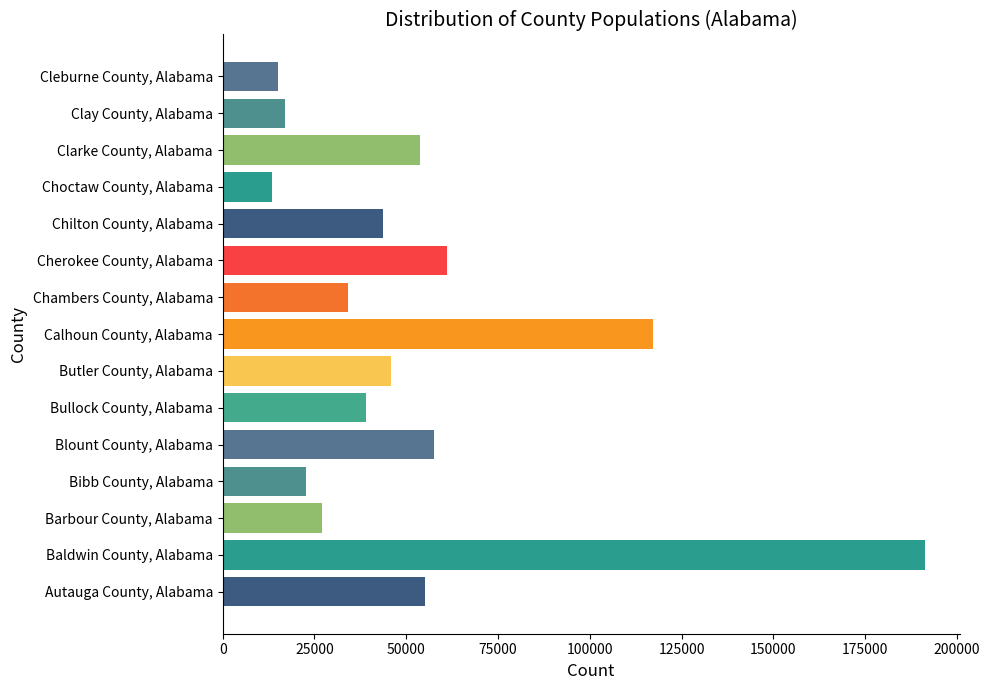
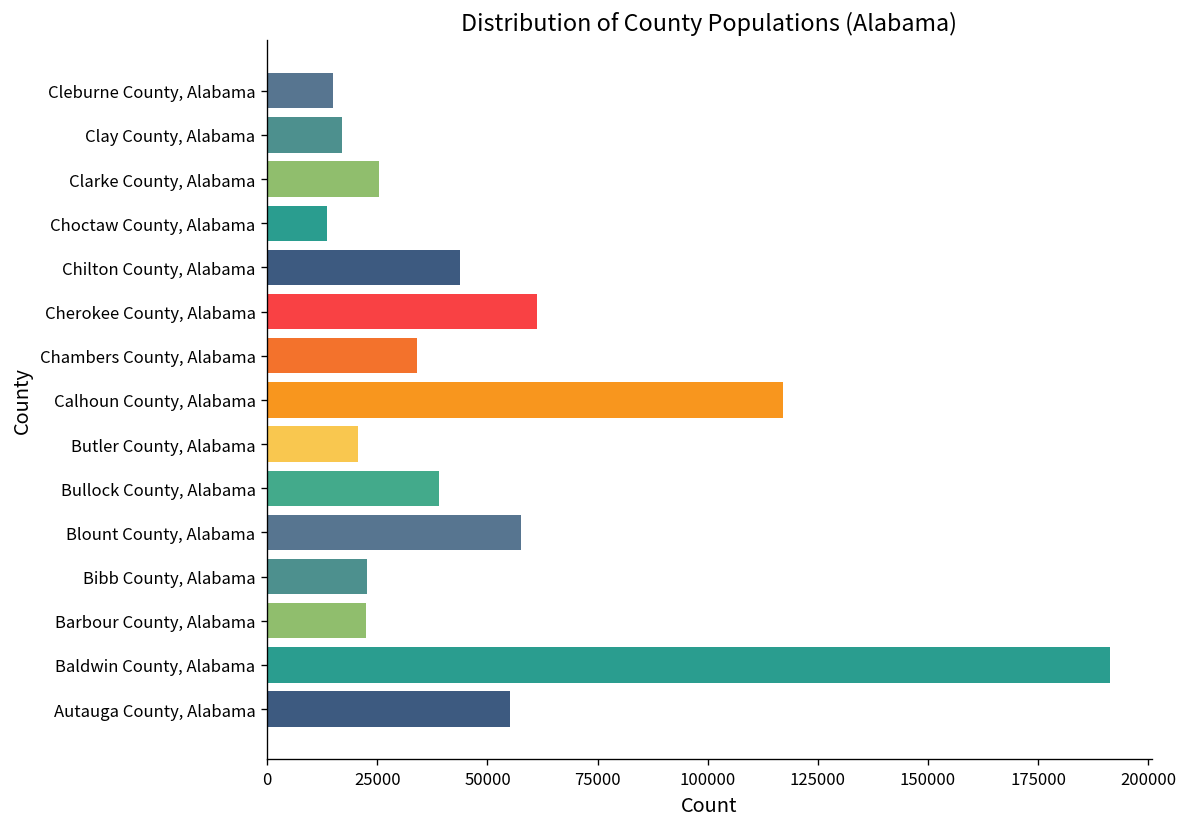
Clarke County, Alabama: 54000 -> 25000
Butler County, Alabama: 46000 -> 21000
Barbour County, Alabama: 27000 -> 22000
